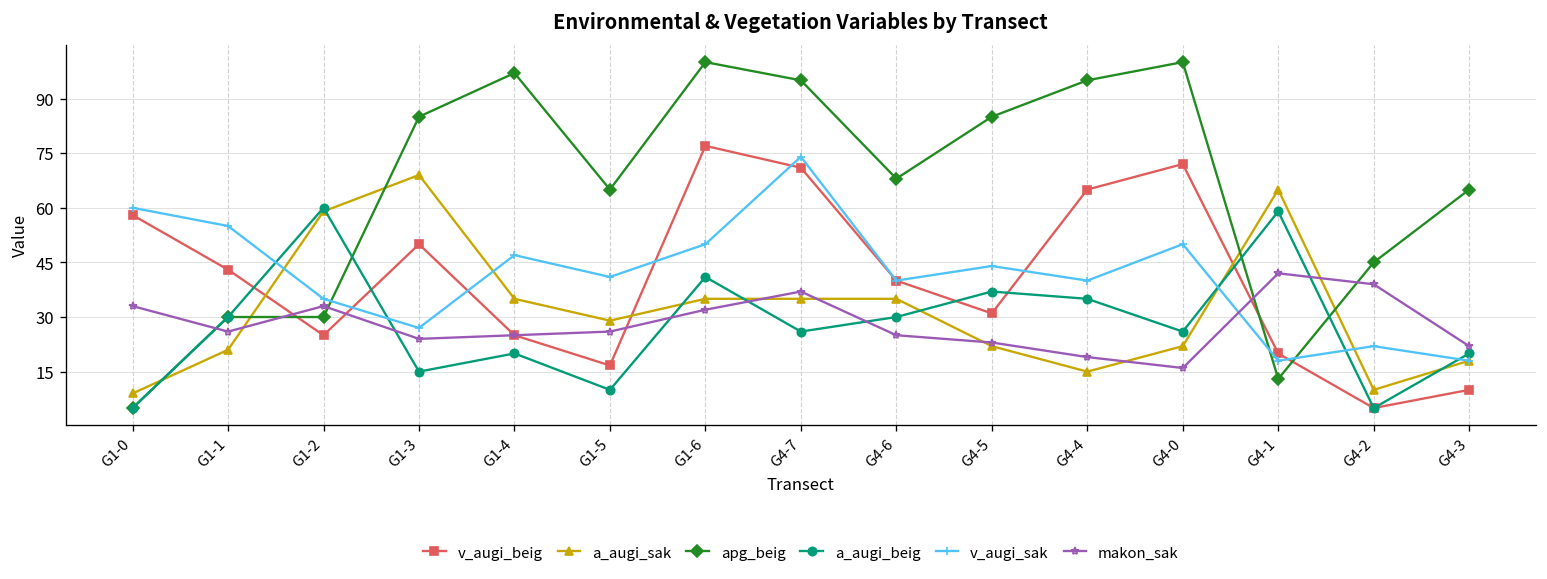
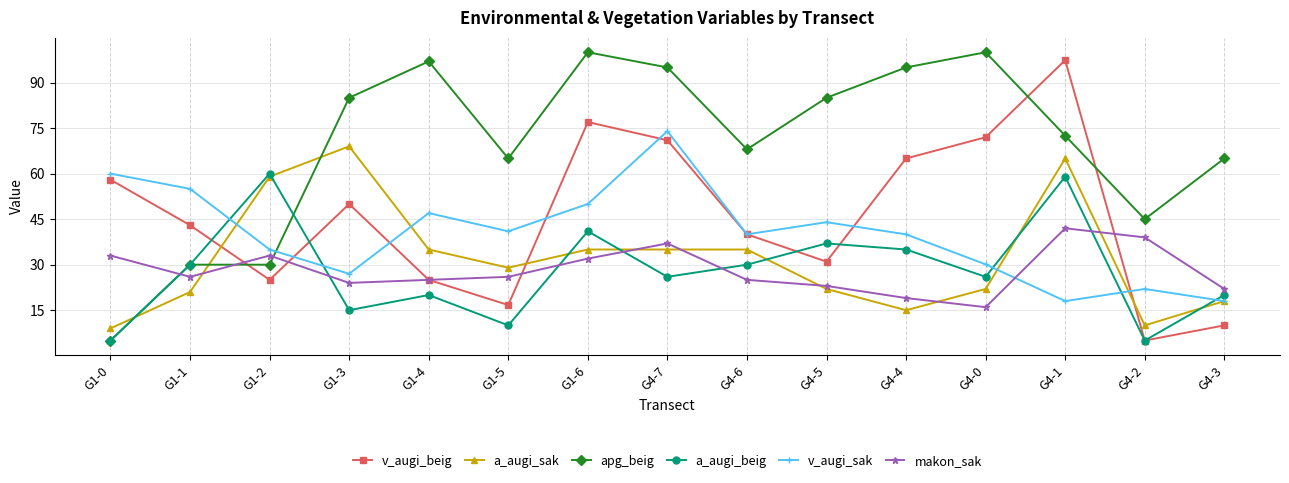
v_augi_sak, G4-0: 50 -> 30
v_augi_beig, G4-1: 20 -> 97
apg_beig, G4-1: 13 -> 73
